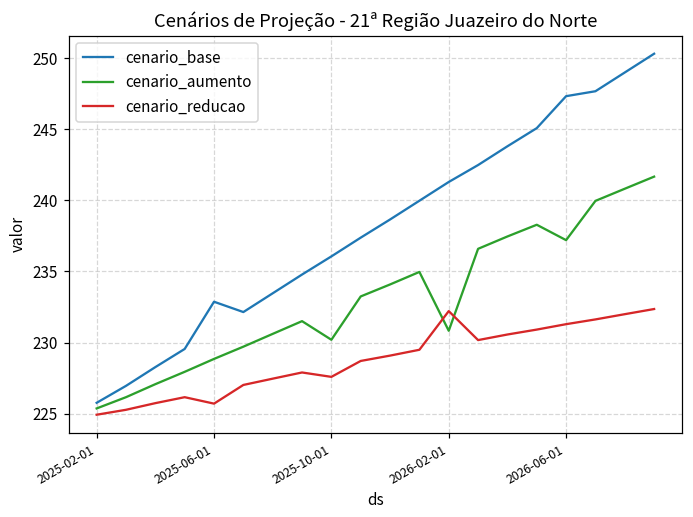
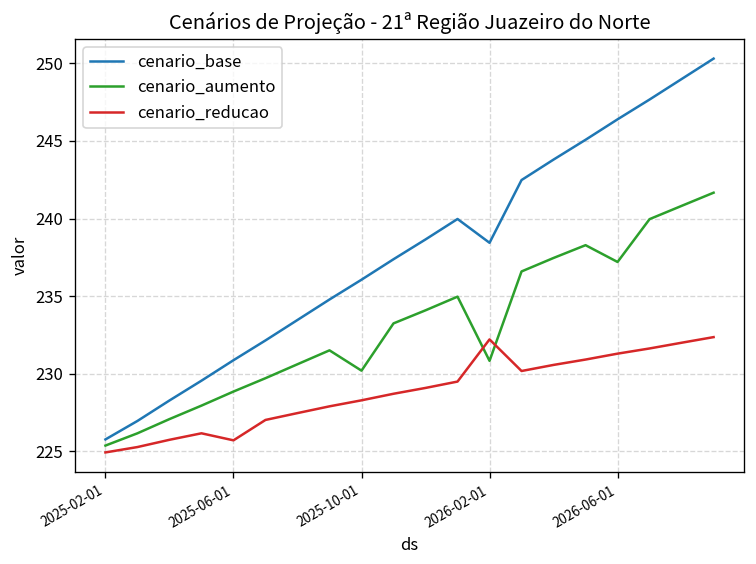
cenario_base, 2025-06-01: 232.9 -> 230.9
cenario_reducao, 2025-10-01: 227.6 -> 228.3
cenario_base, 2026-02-01: 241.3 -> 238.4
cenario_base, 2026-06-01: 247.3 -> 246.4
